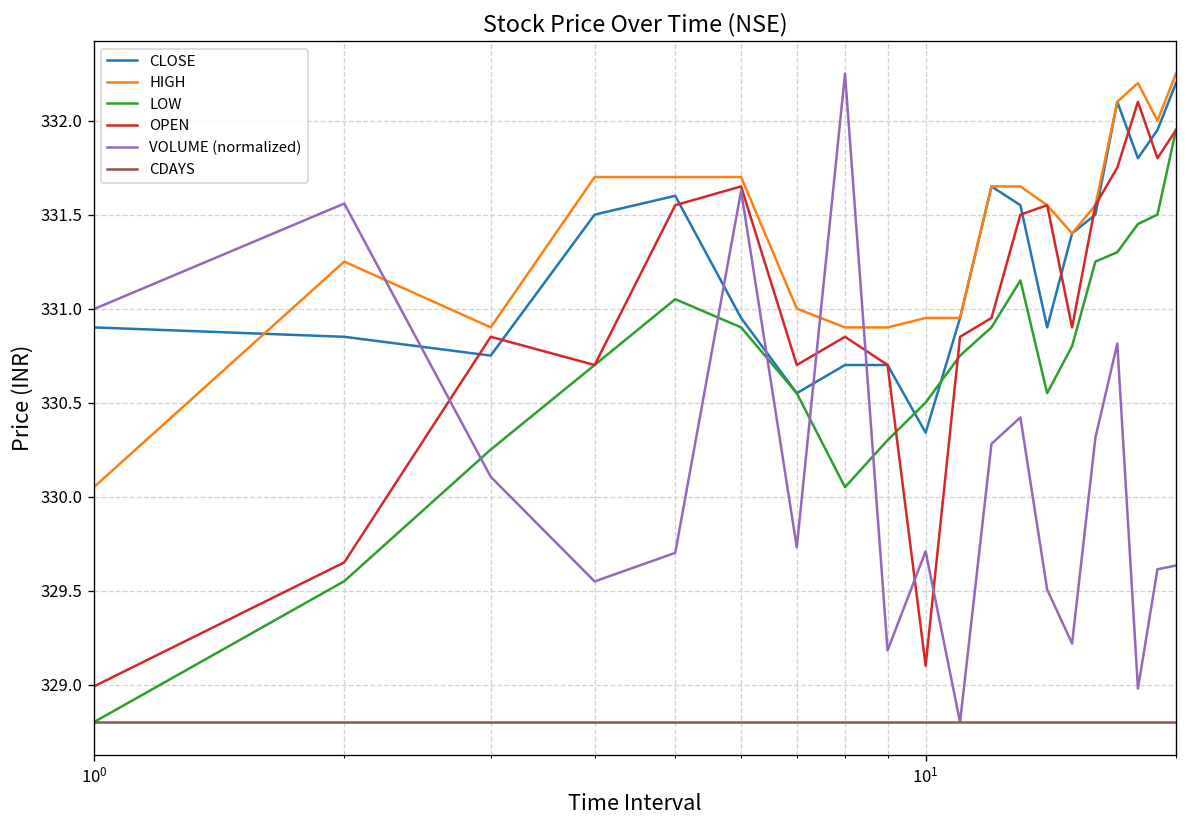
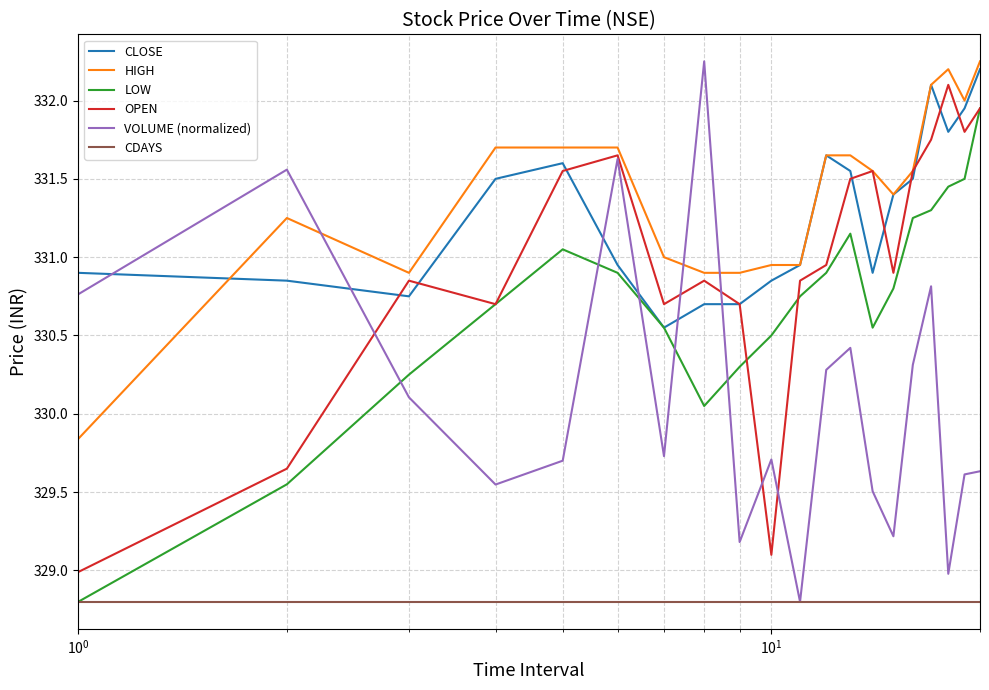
HIGH, 10^0: 330.05 -> 329.84
VOLUME (normalized), 10^0: 331.00 -> 330.76
CLOSE, 10^1: 330.34 -> 330.85
